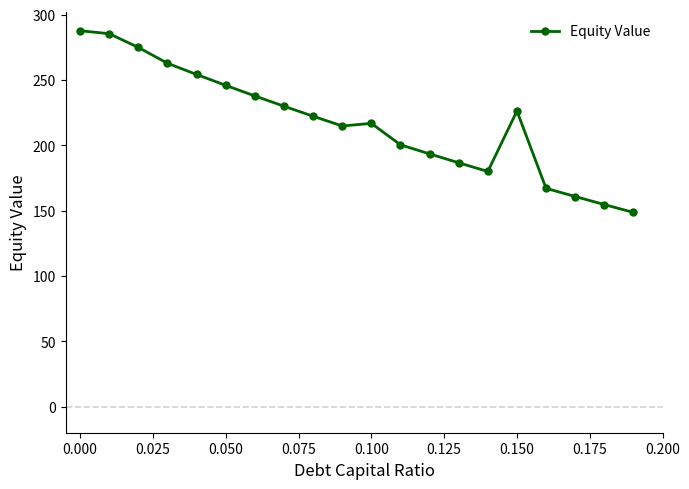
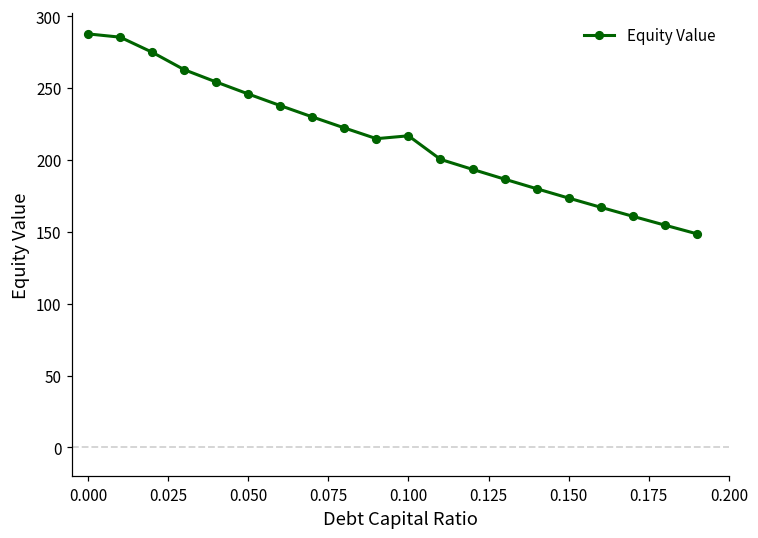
0.150: 226 -> 173
